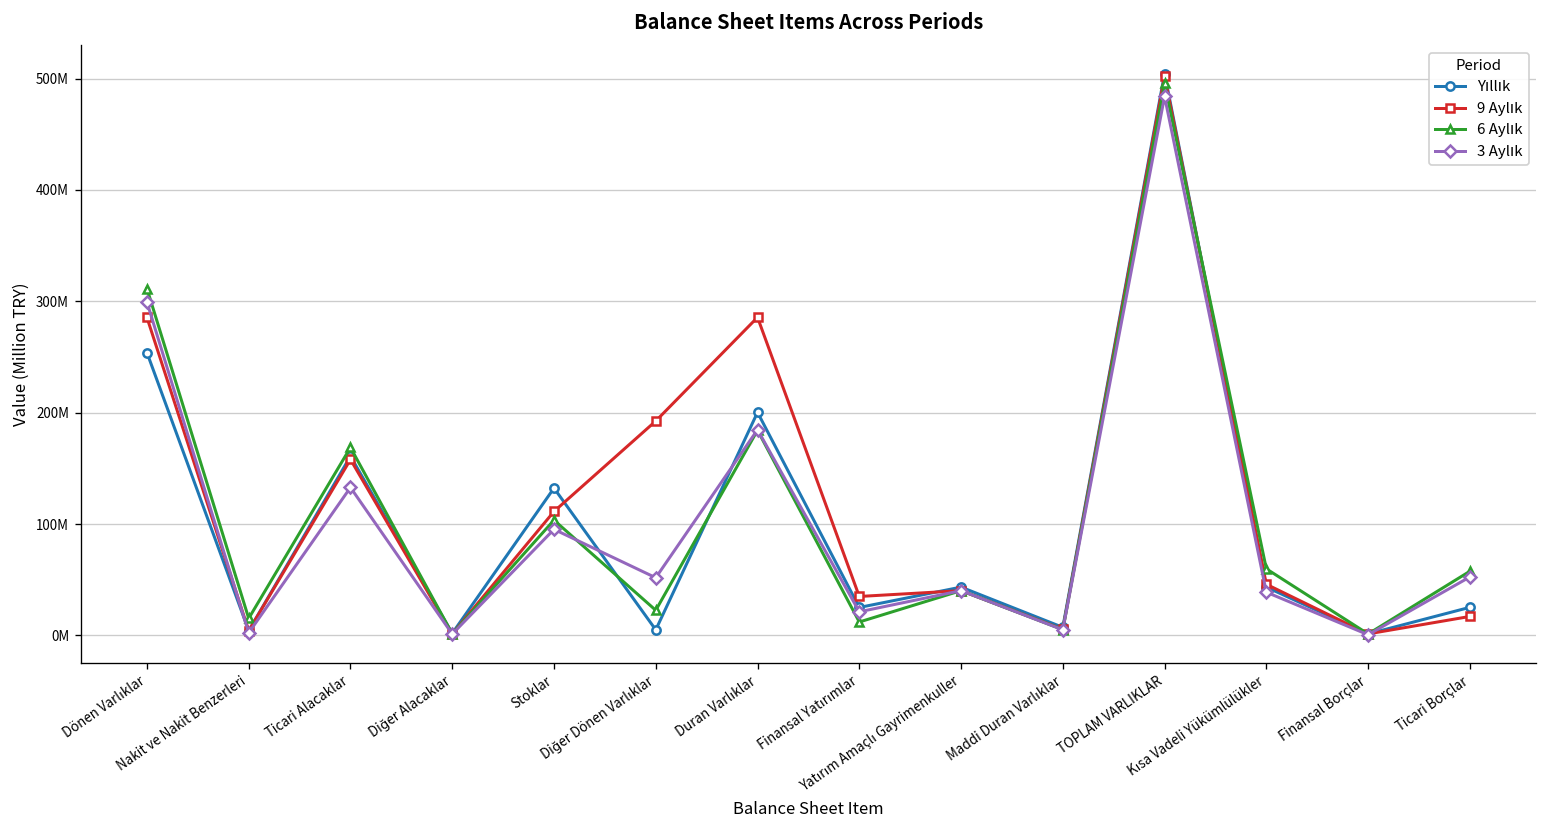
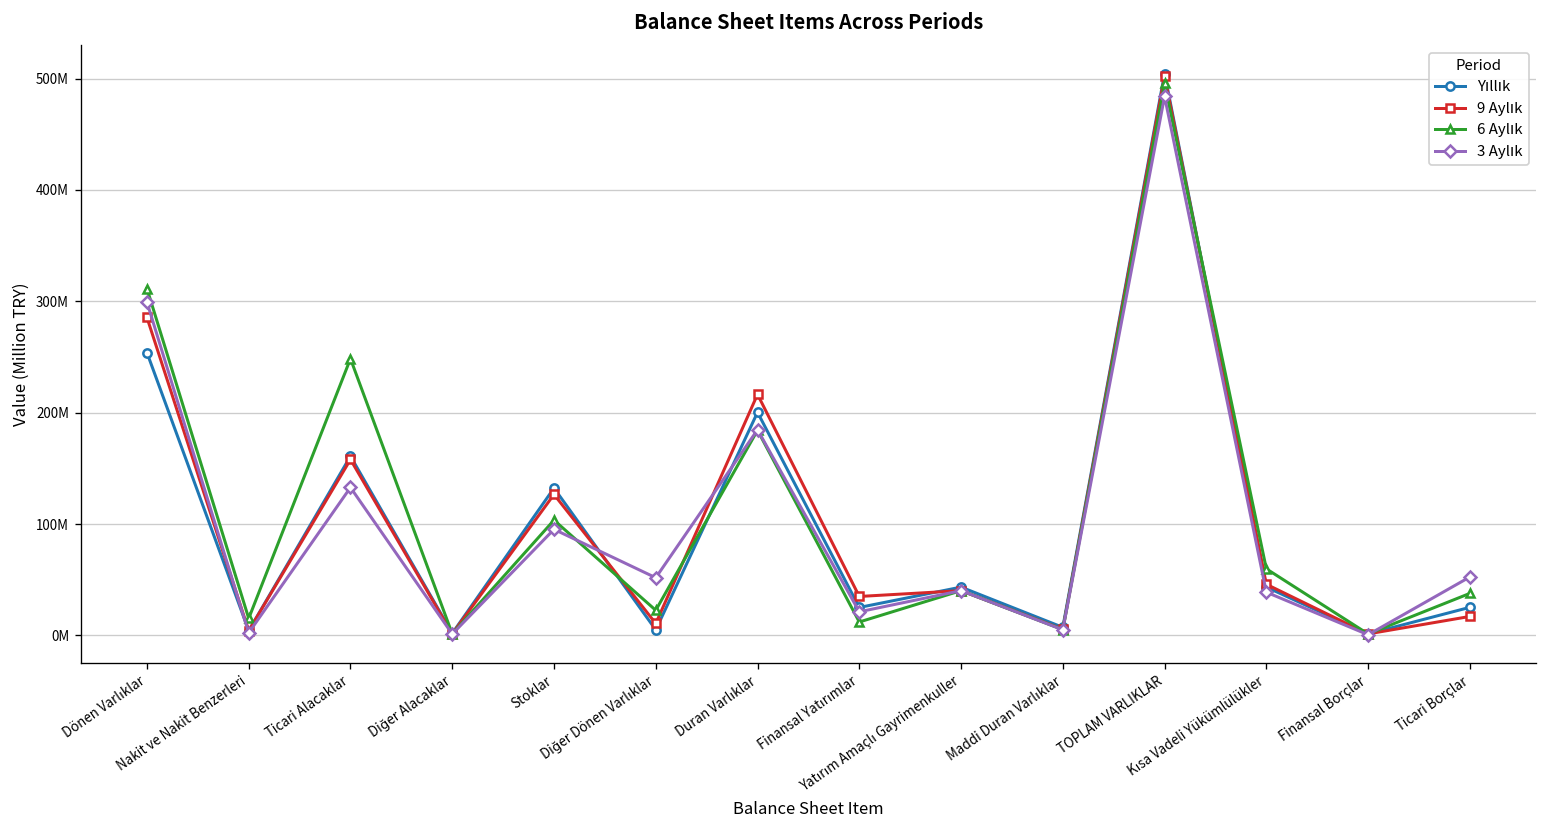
6 Aylık, Ticari Alacaklar: 170000000 -> 250000000
9 Aylık, Stoklar: 110000000 -> 130000000
9 Aylık, Diğer Dönen Varlıklar: 190000000 -> 10000000
9 Aylık, Duran Varlıklar: 290000000 -> 220000000
6 Aylık, Ticari Borçlar: 60000000 -> 40000000
